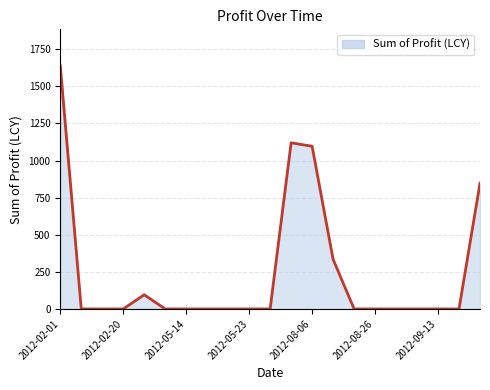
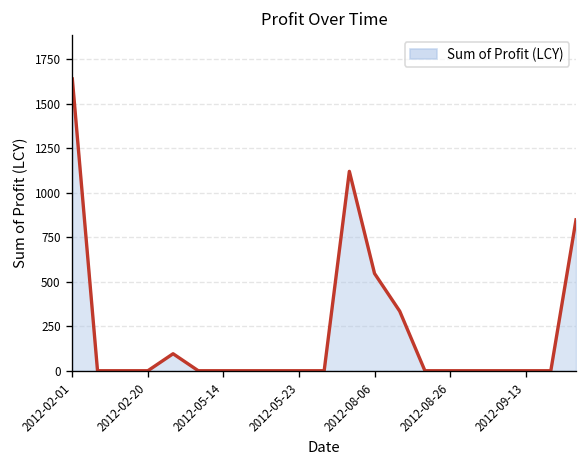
2012-08-06: 1100 -> 550
